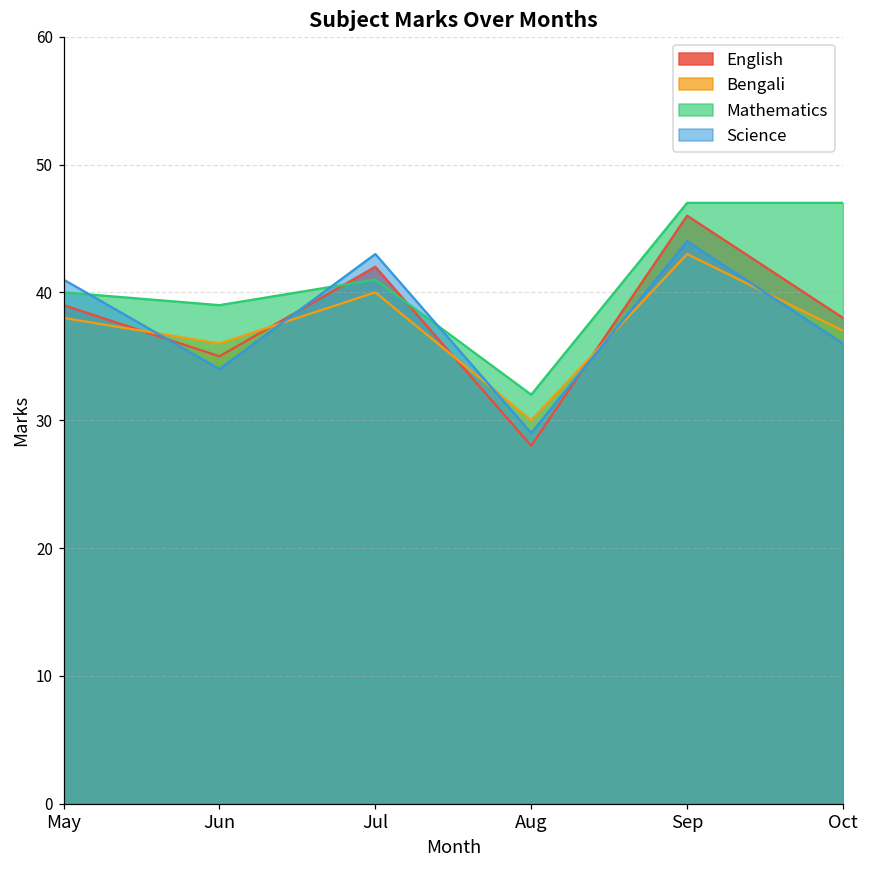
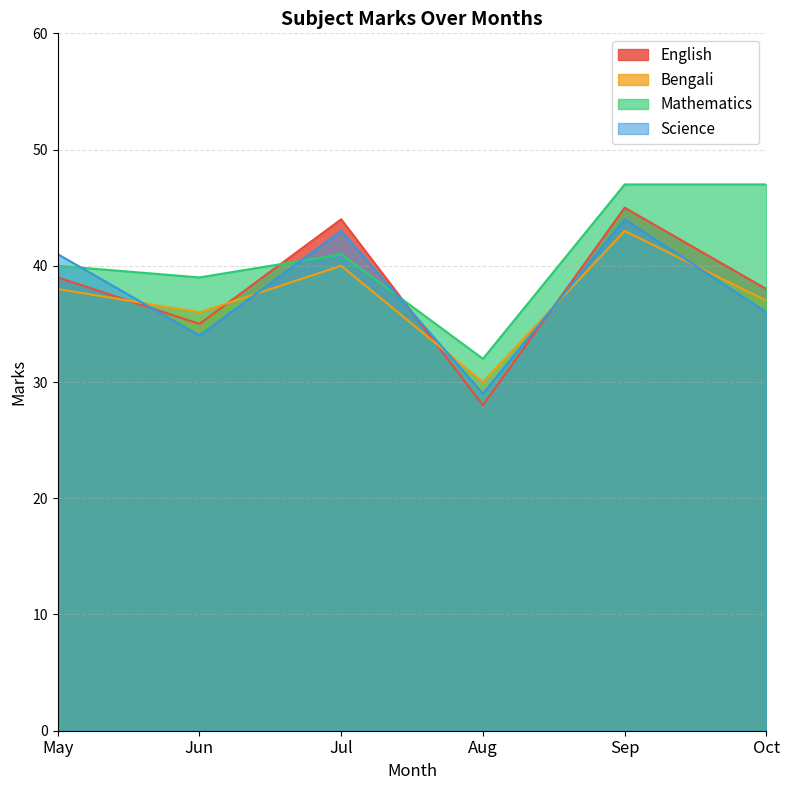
English, Jul: 42 -> 44
English, Sep: 46 -> 45
